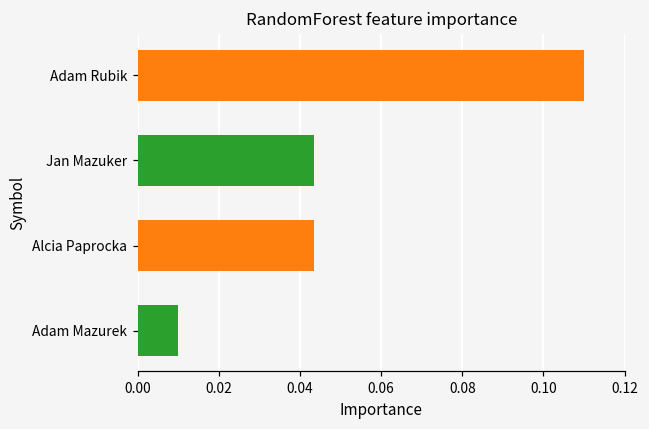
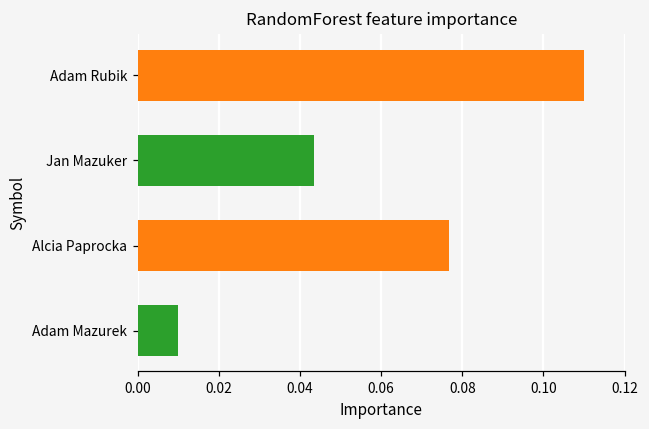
Alcia Paprocka: 0.043 -> 0.077
